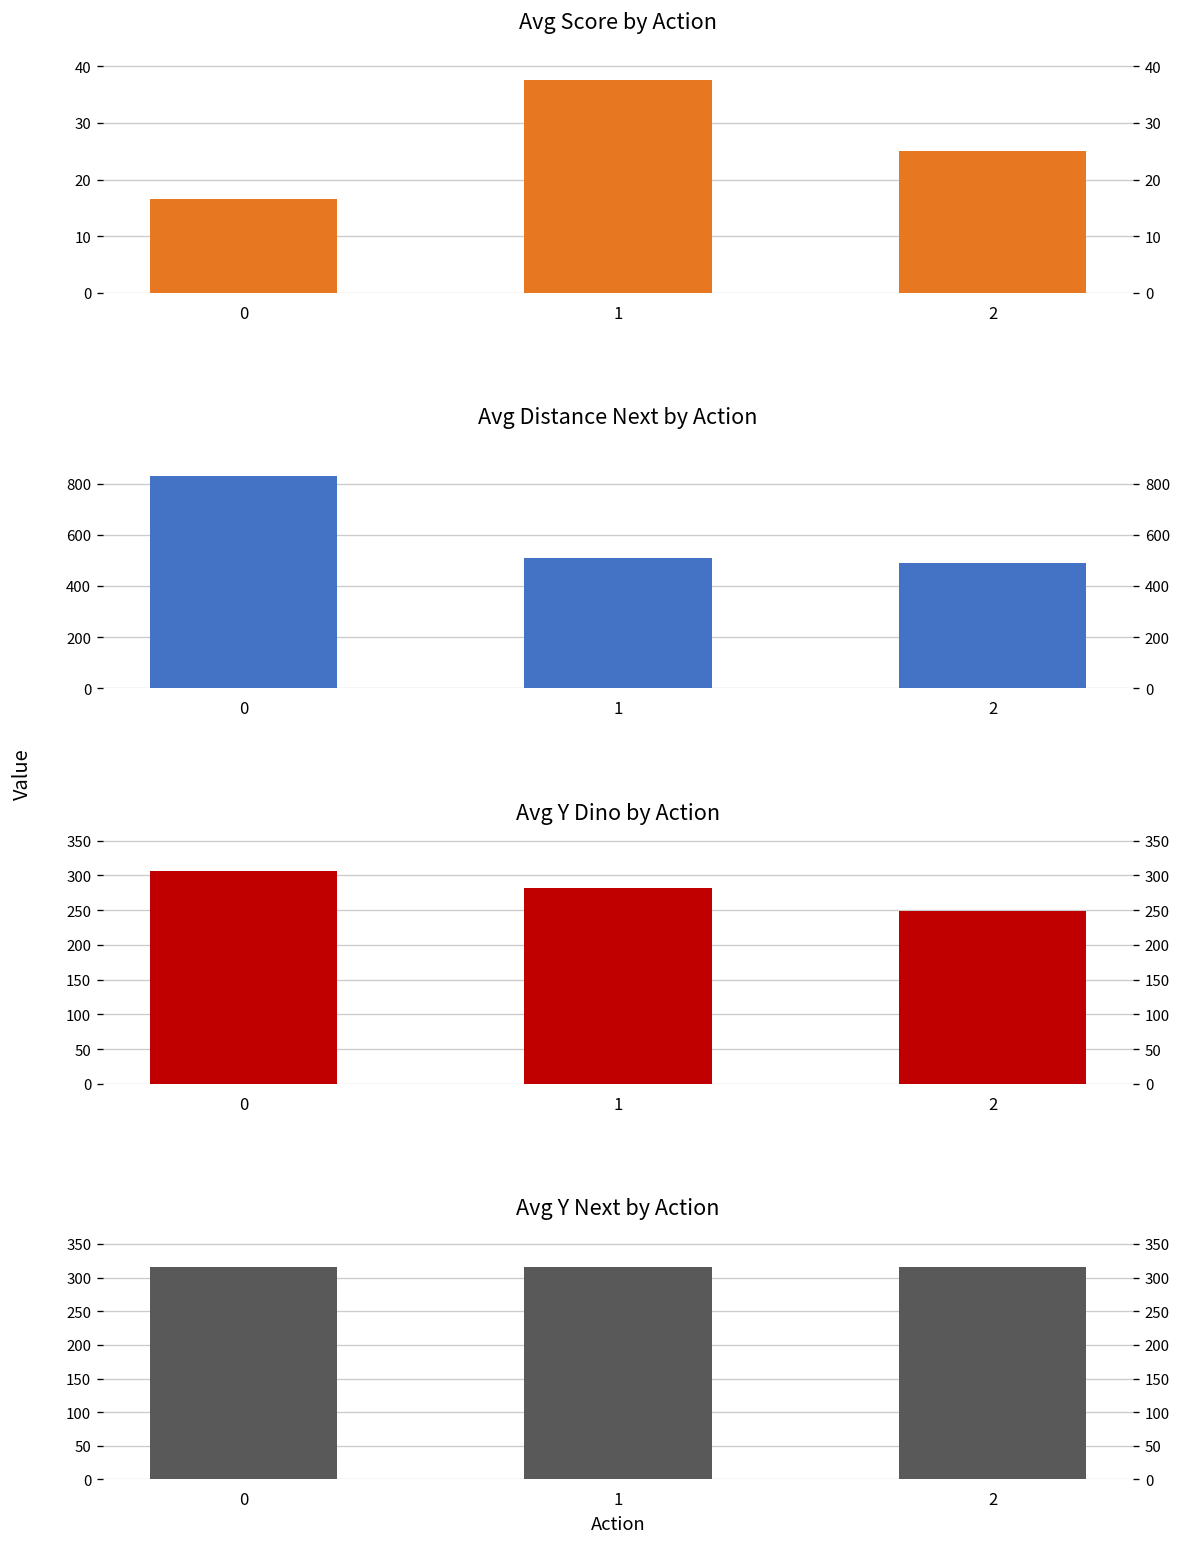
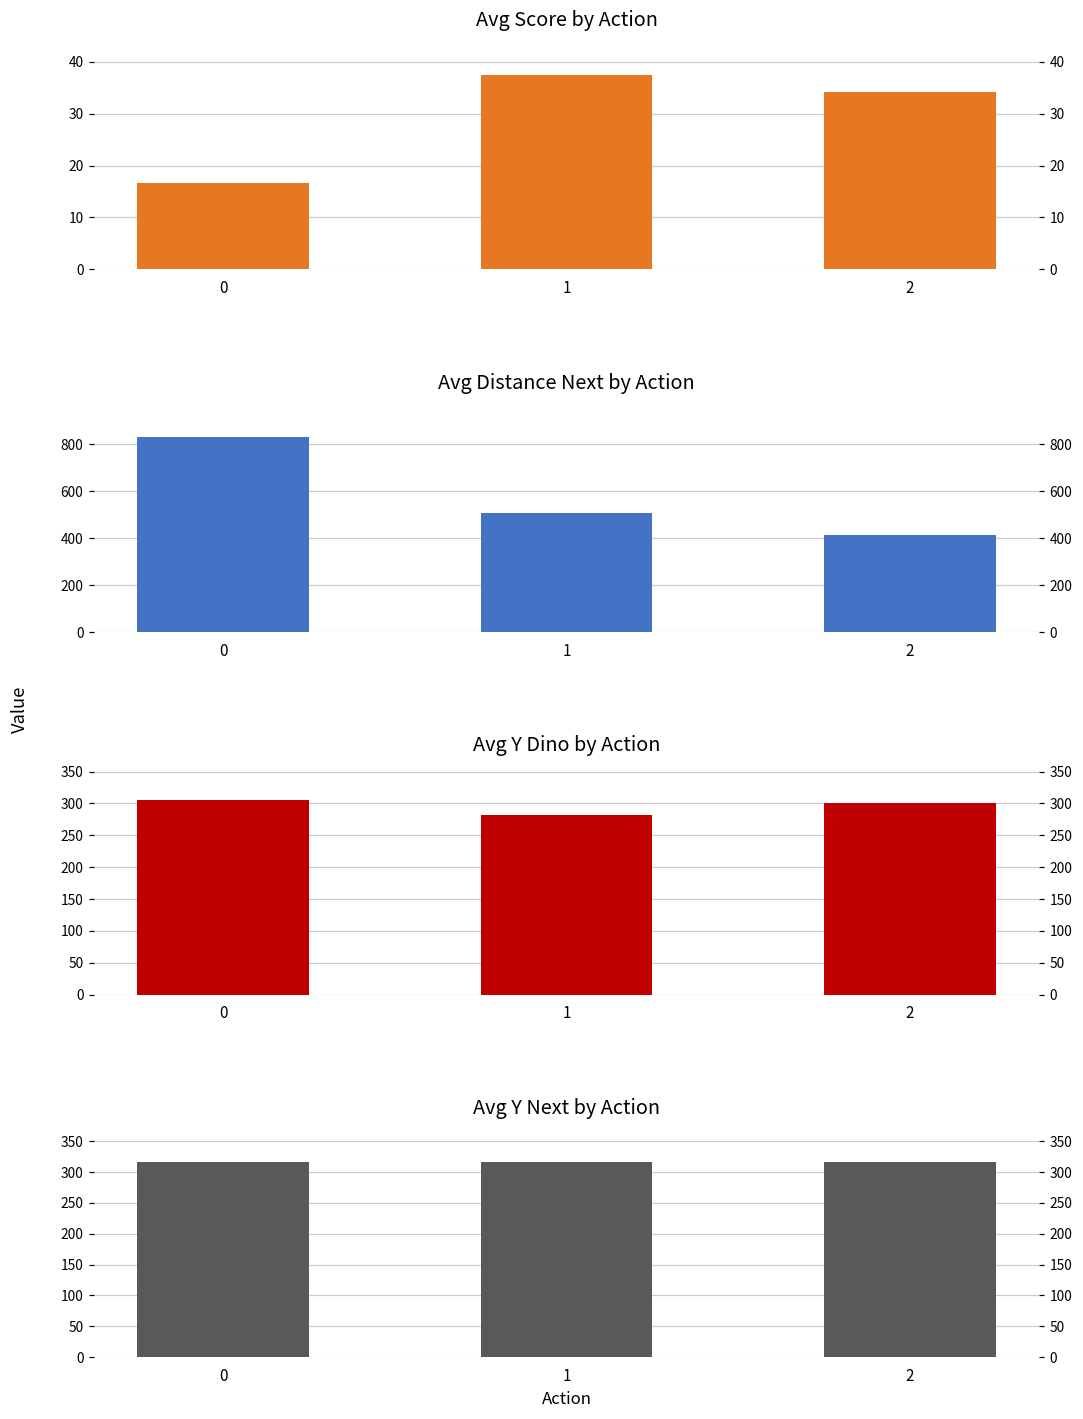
Avg Score by Action, 2: 25 -> 34
Avg Distance Next by Action, 2: 490 -> 410
Avg Y Dino by Action, 2: 250 -> 300
